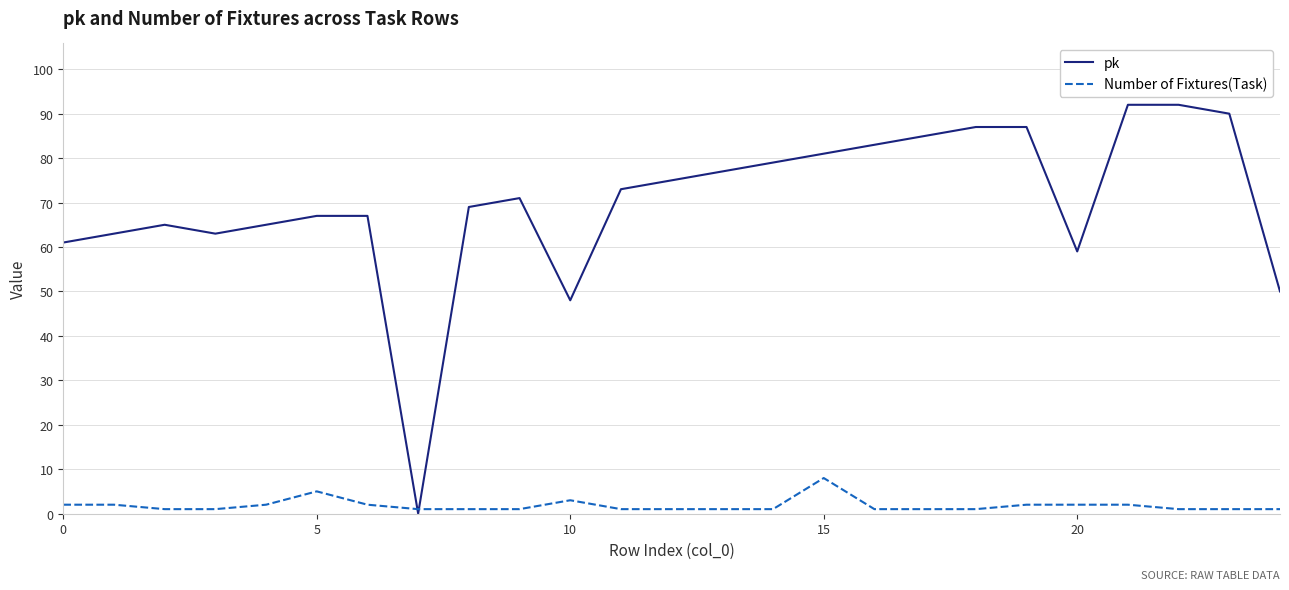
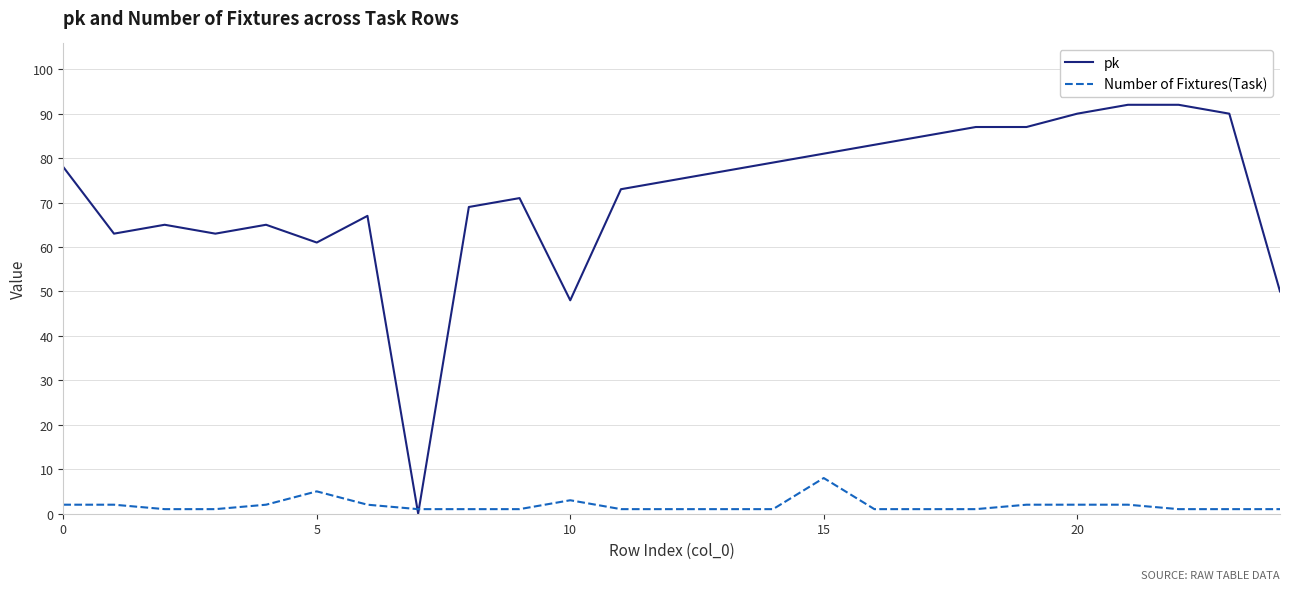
pk, 0: 61 -> 78
pk, 5: 67 -> 61
pk, 20: 59 -> 90
